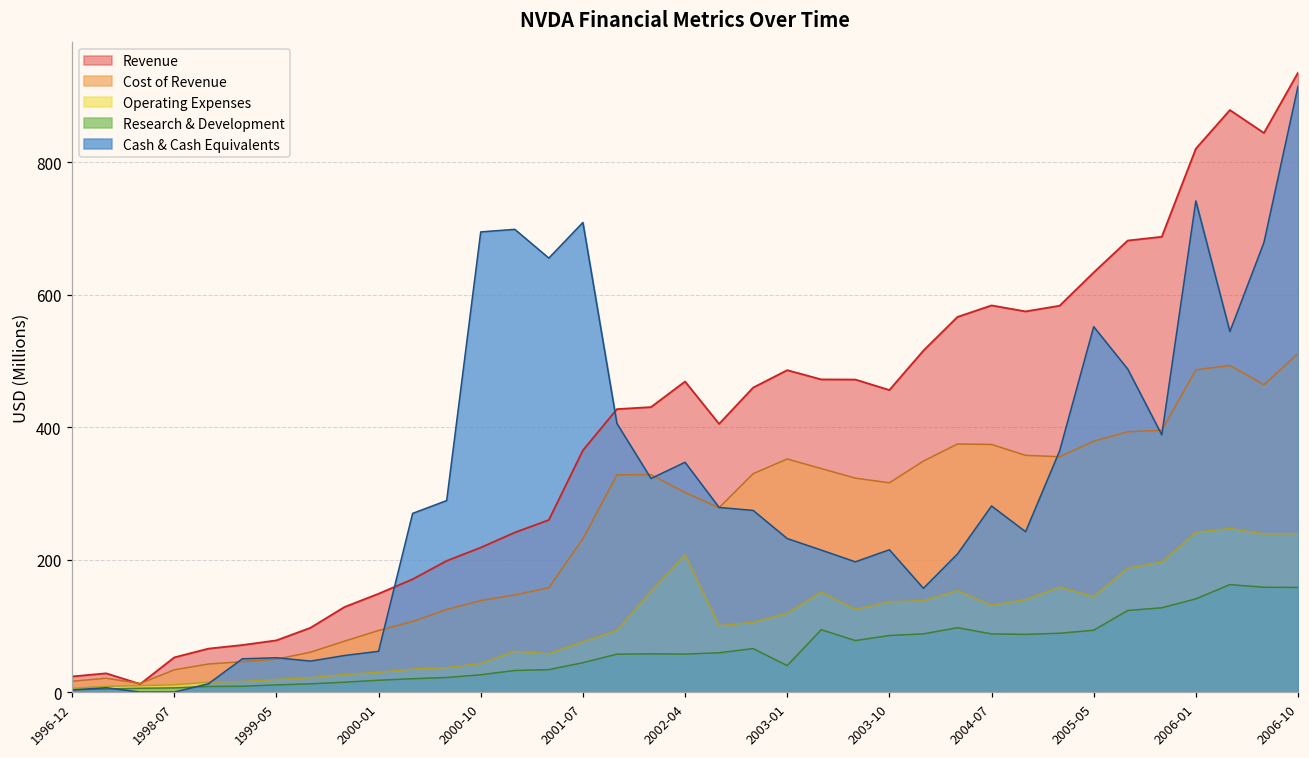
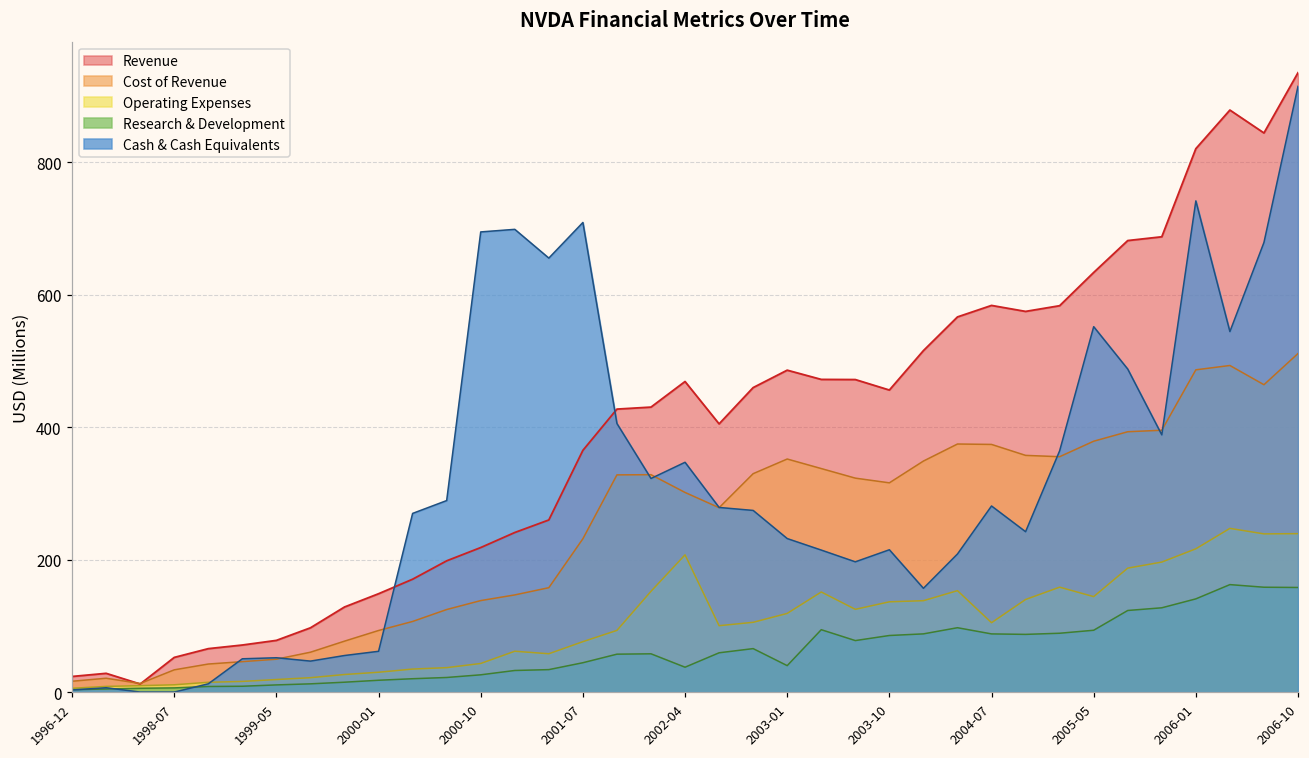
Research & Development, 2002-04: 60 -> 40
Operating Expenses, 2004-07: 130 -> 100
Operating Expenses, 2006-01: 240 -> 220
